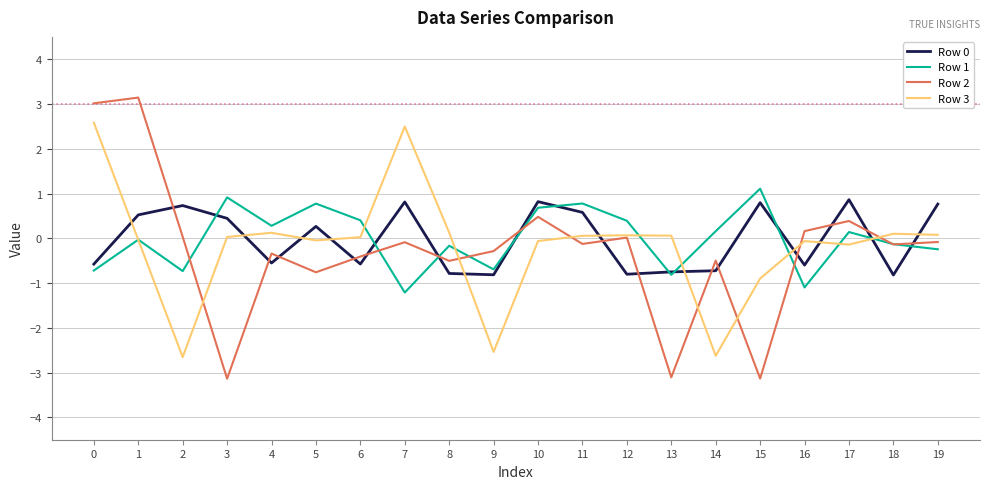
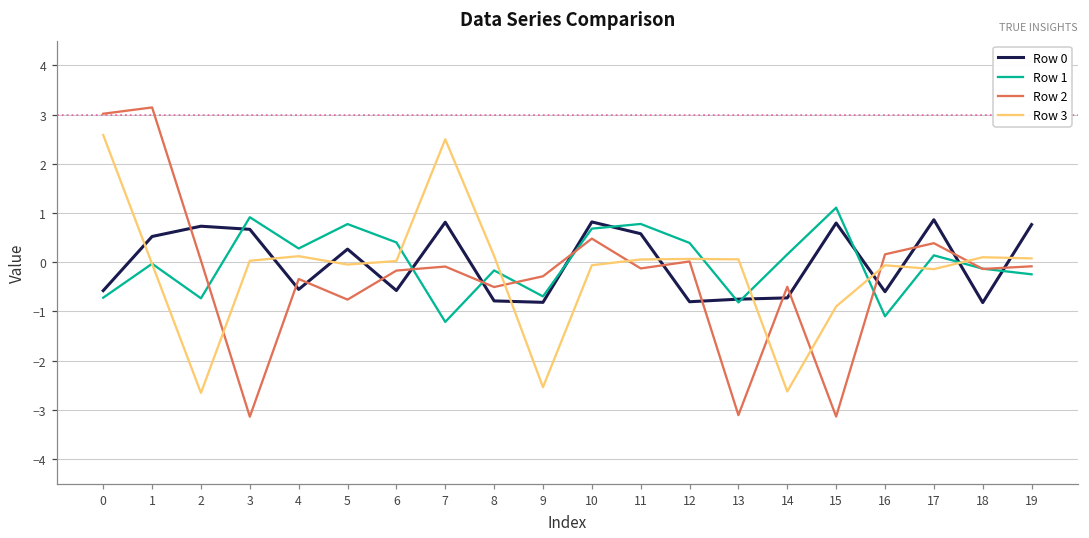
Row 0, 3: 0.4 -> 0.7
Row 2, 6: -0.4 -> -0.2
